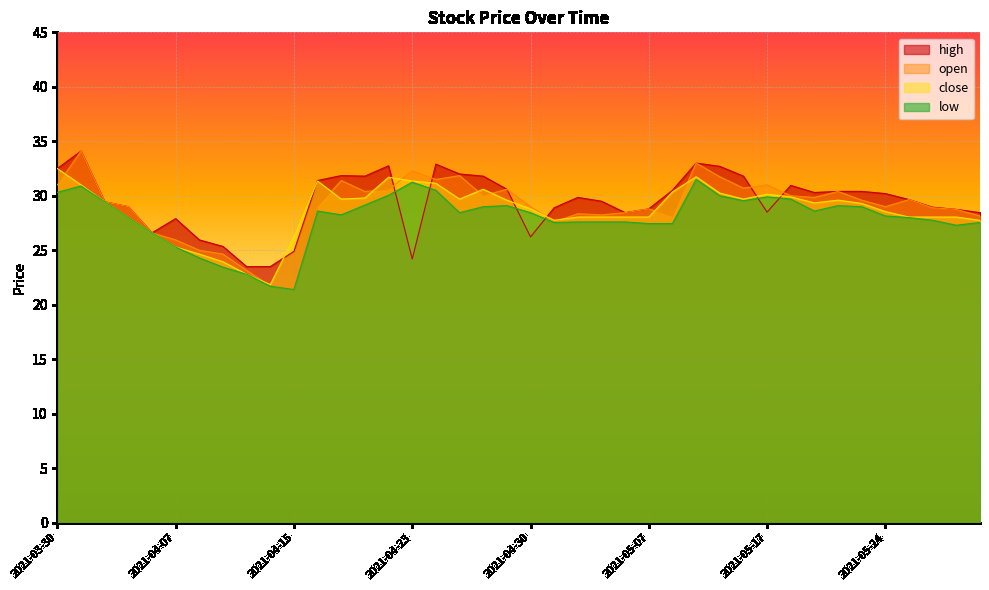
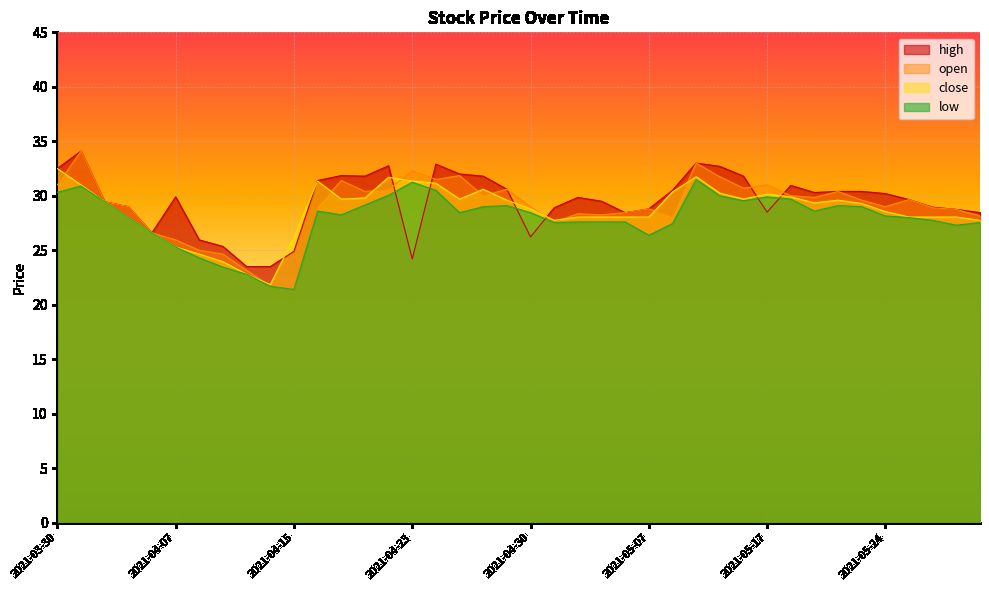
high, 2021-04-07: 27.9 -> 29.9
low, 2021-05-07: 27.5 -> 26.4
